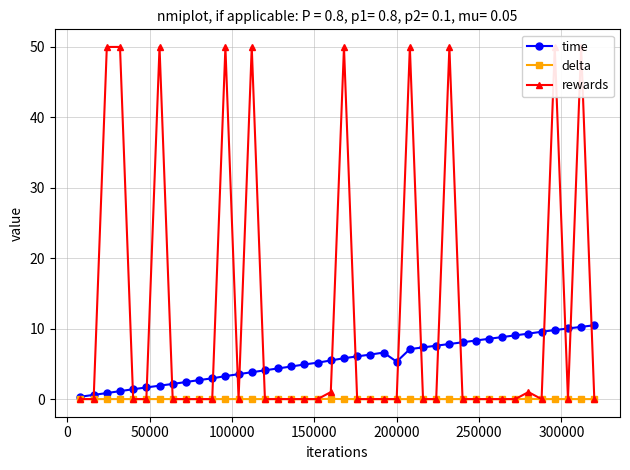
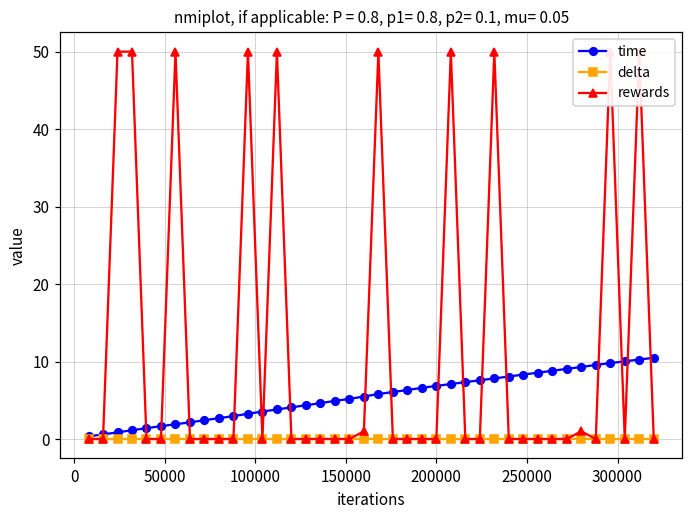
time, 200000: 5 -> 7
